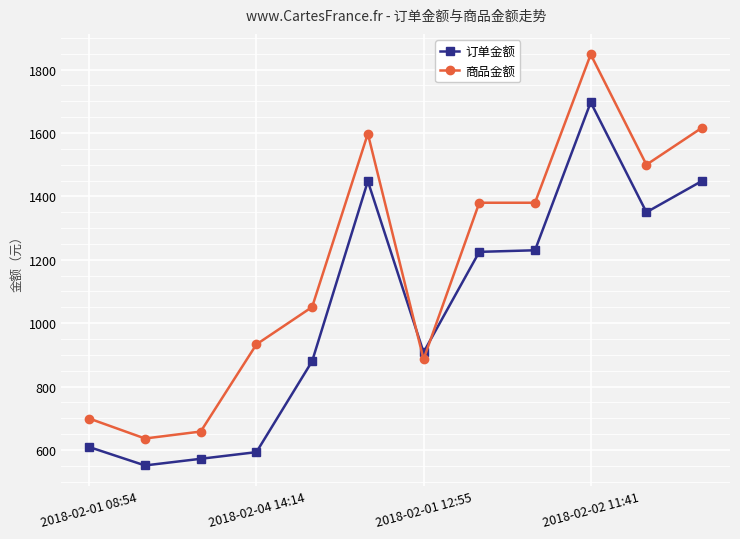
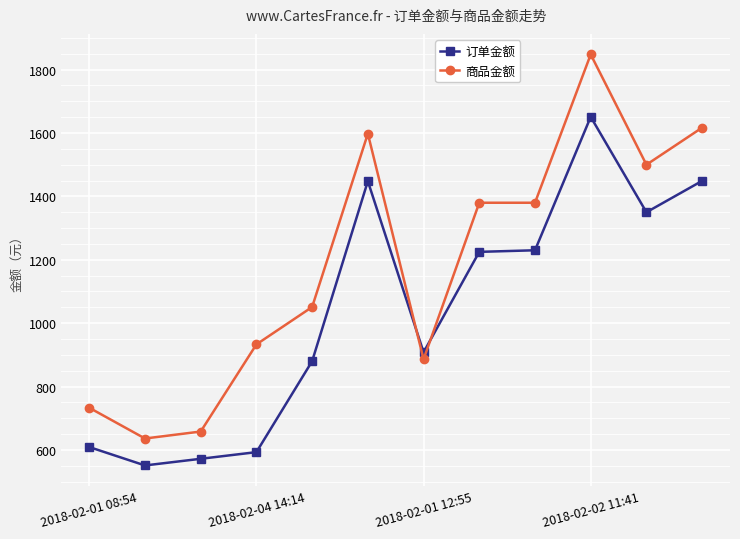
商品金额, 2018-02-01 08:54: 700 -> 730
订单金额, 2018-02-02 11:41: 1700 -> 1650
